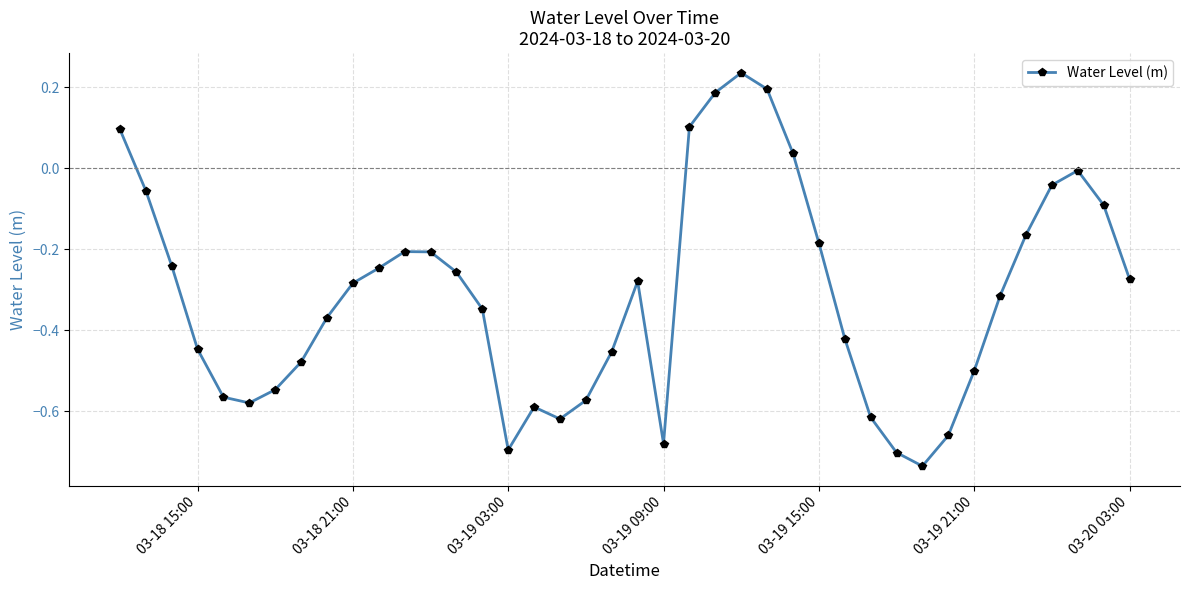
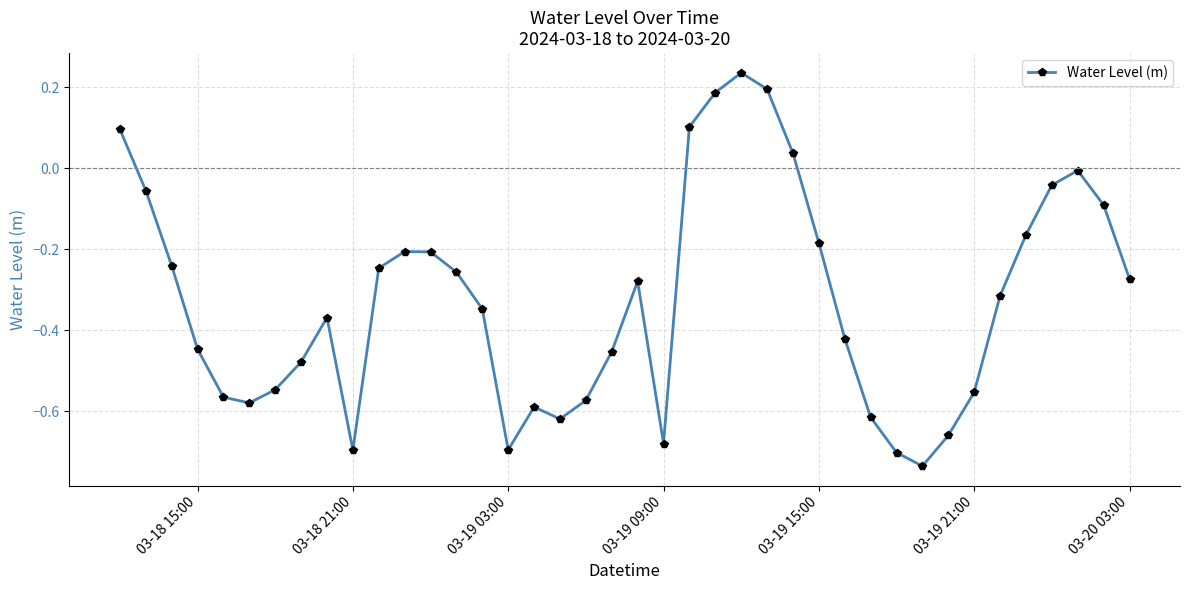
03-18 21:00: -0.28 -> -0.70
03-19 21:00: -0.50 -> -0.55
